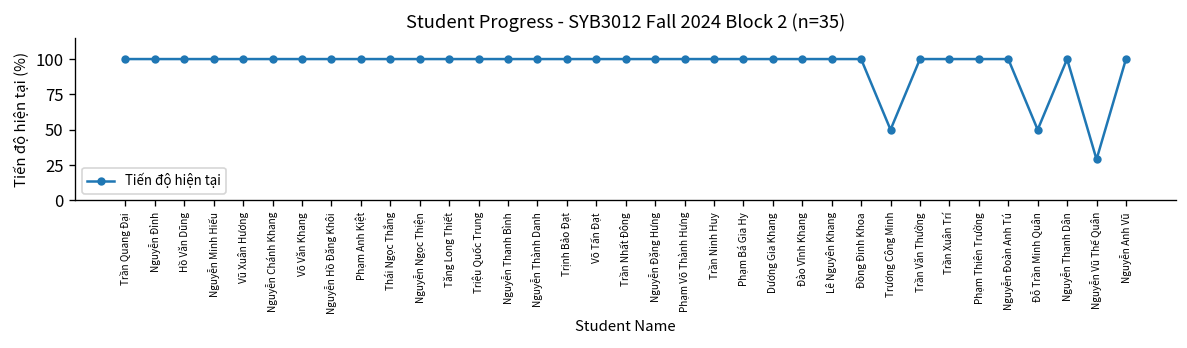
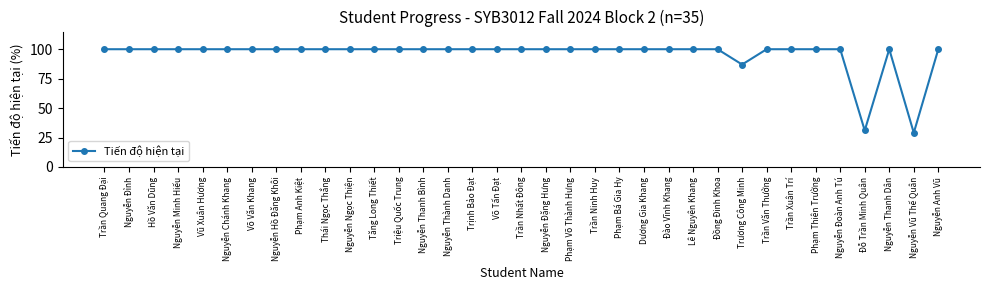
Trương Công Minh: 50 -> 87
Đỗ Trần Minh Quân: 50 -> 31
